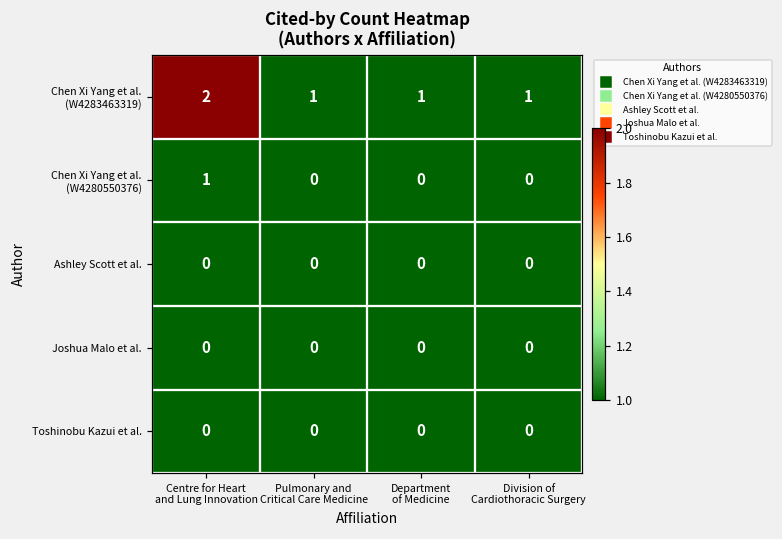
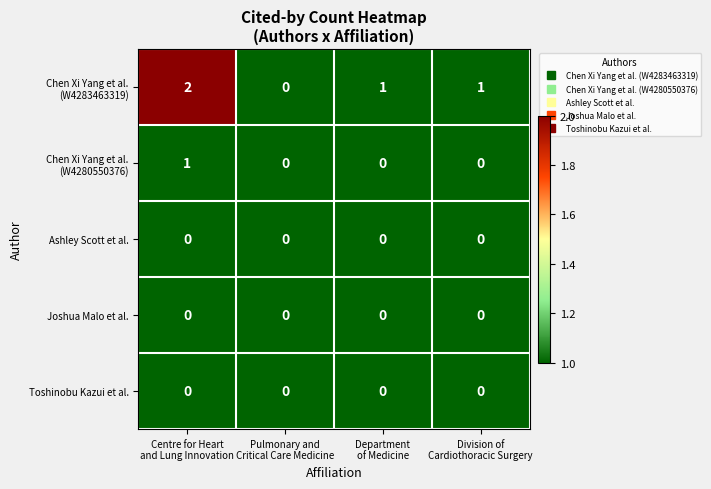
Chen Xi Yang et al. (W4283463319), Pulmonary and Critical Care Medicine: 1 -> 0
